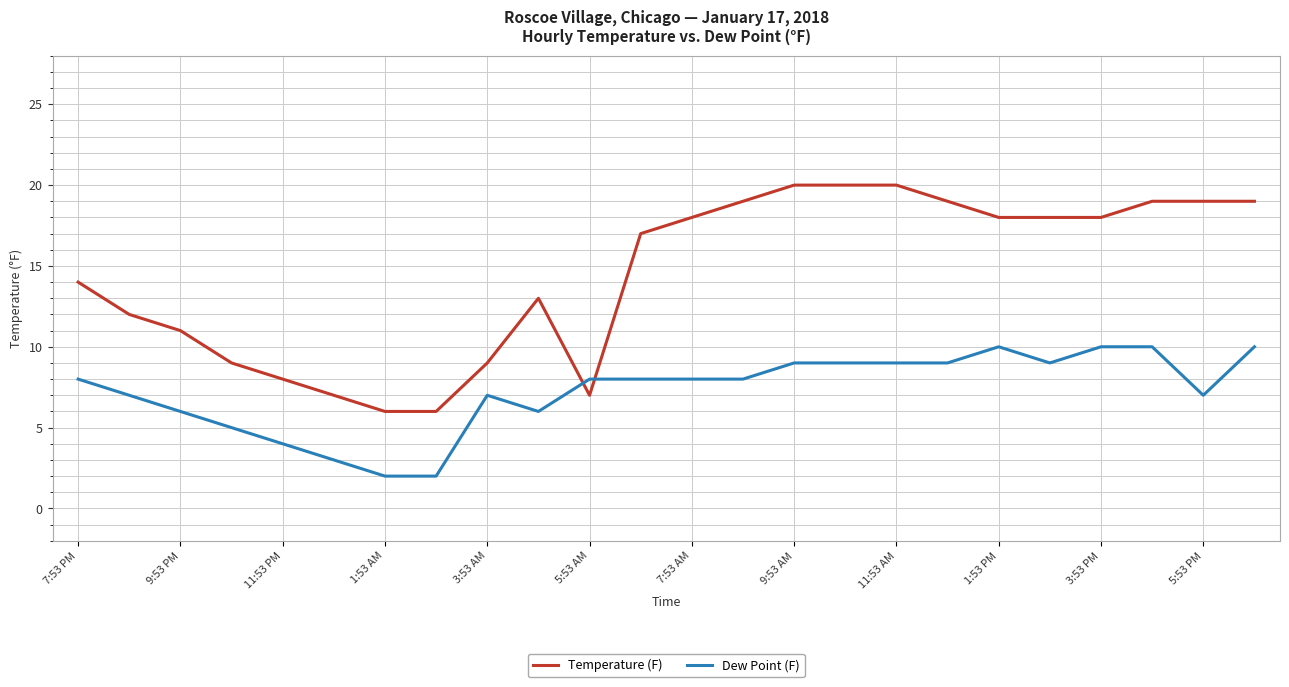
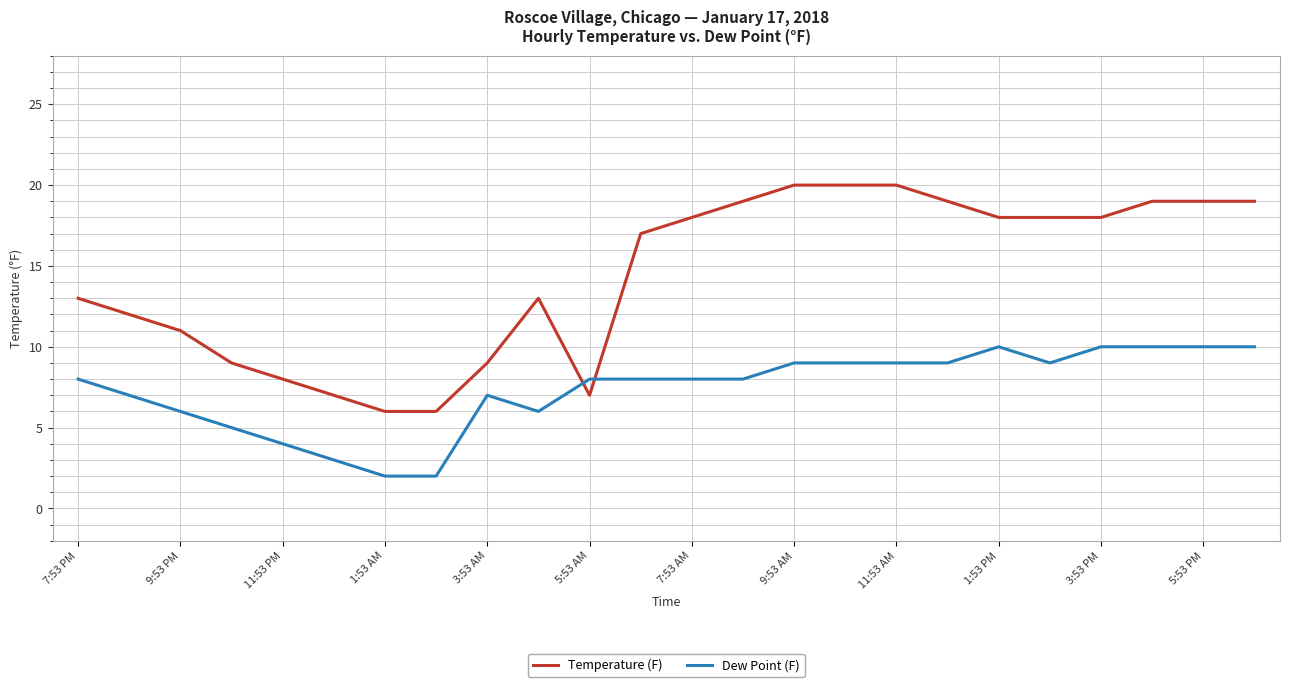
Temperature (F), 7:53 PM: 14 -> 13
Dew Point (F), 5:53 PM: 7 -> 10
